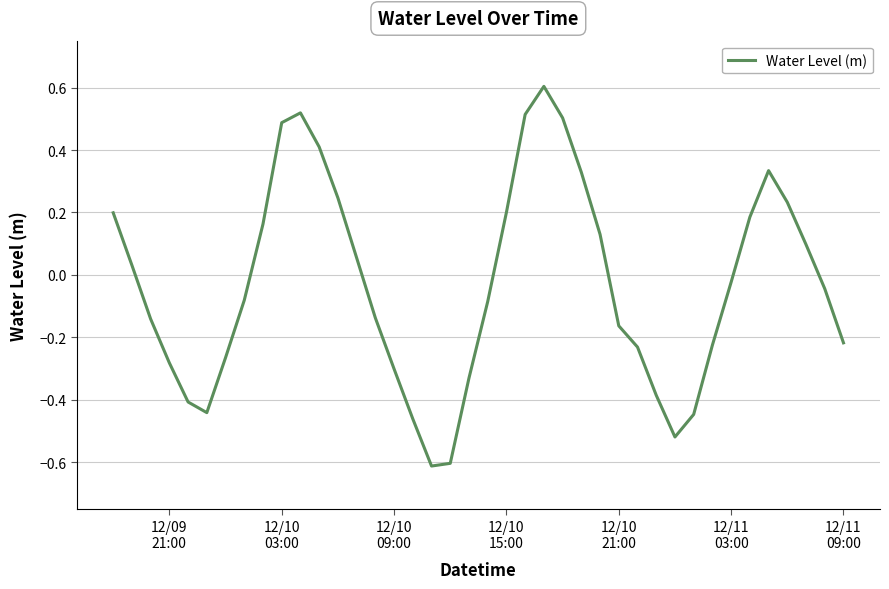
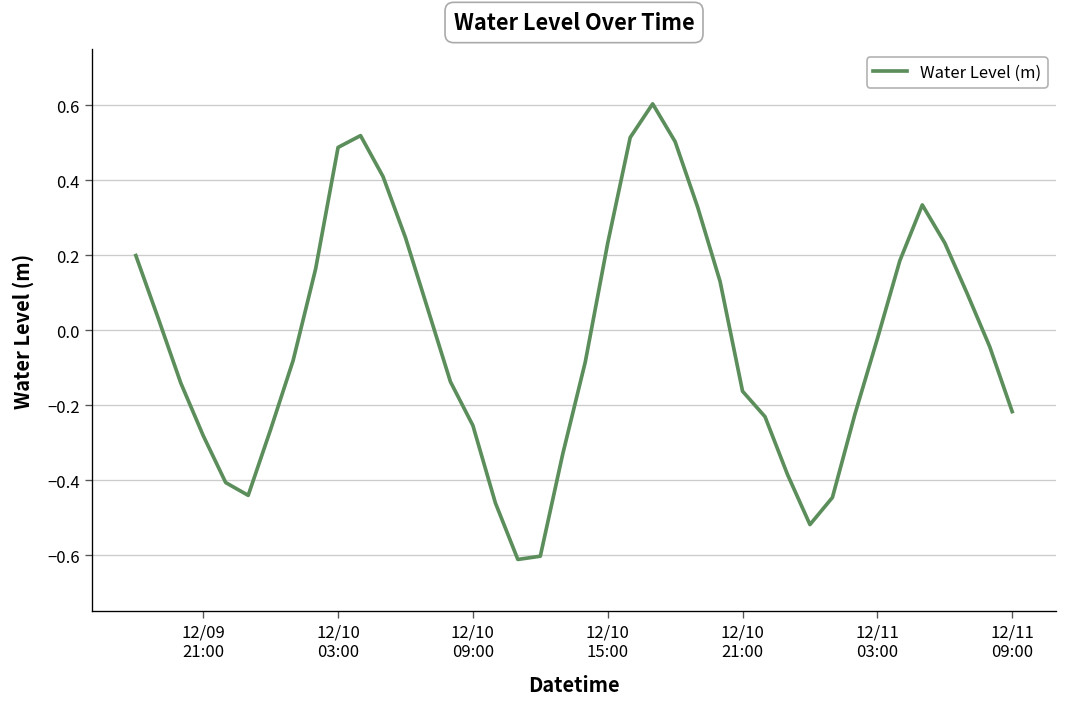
12/10 09:00: -0.30 -> -0.25
12/10 15:00: 0.20 -> 0.23
